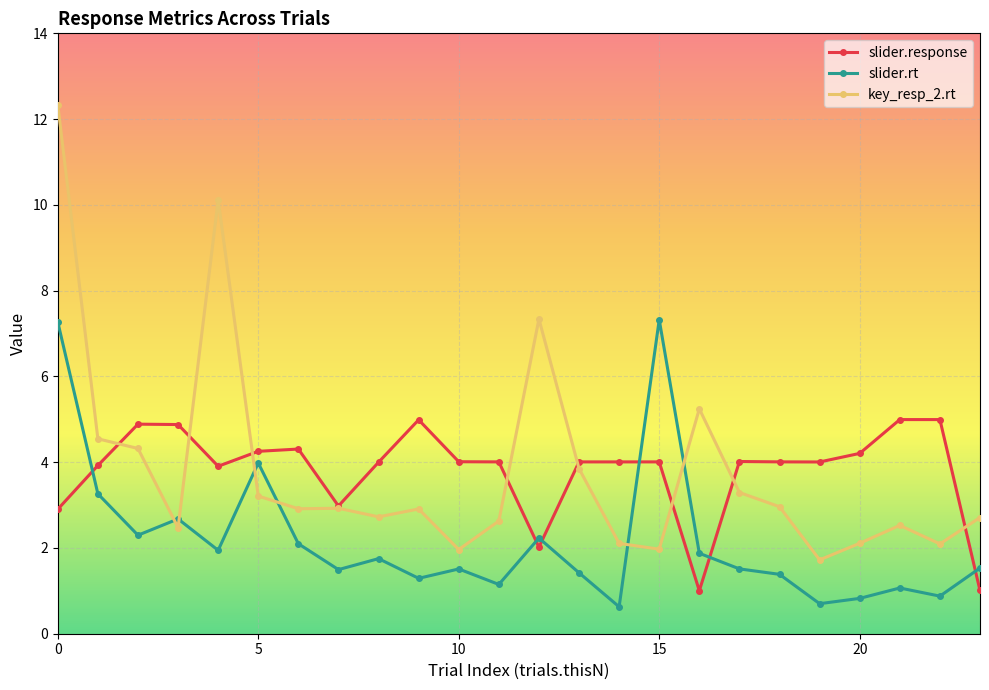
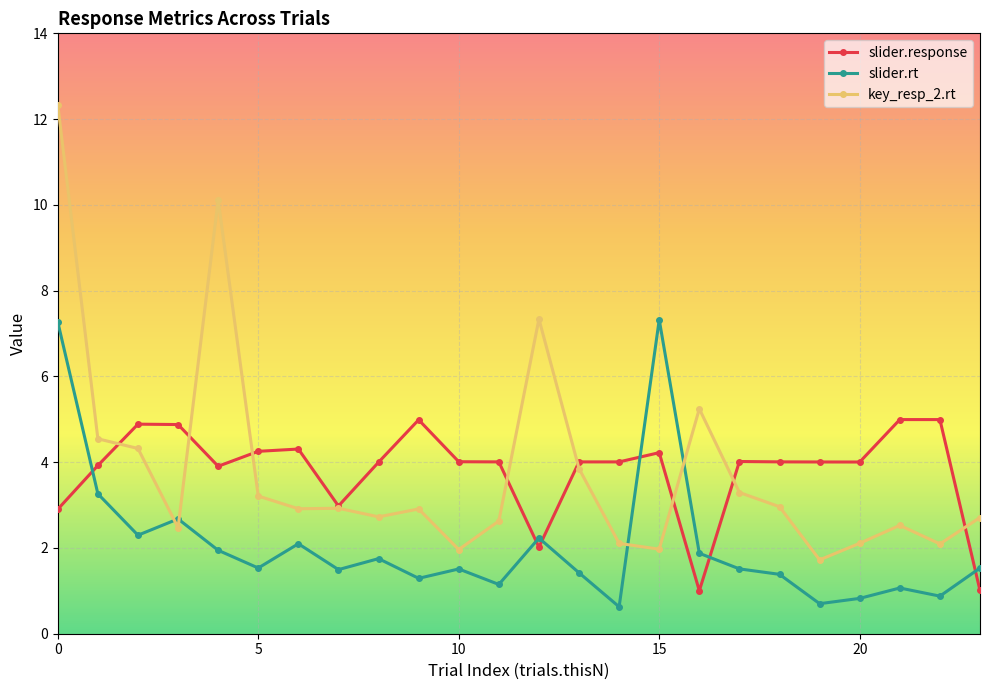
slider.rt, 5: 4.0 -> 1.5
slider.response, 15: 4.0 -> 4.2
slider.response, 20: 4.2 -> 4.0
